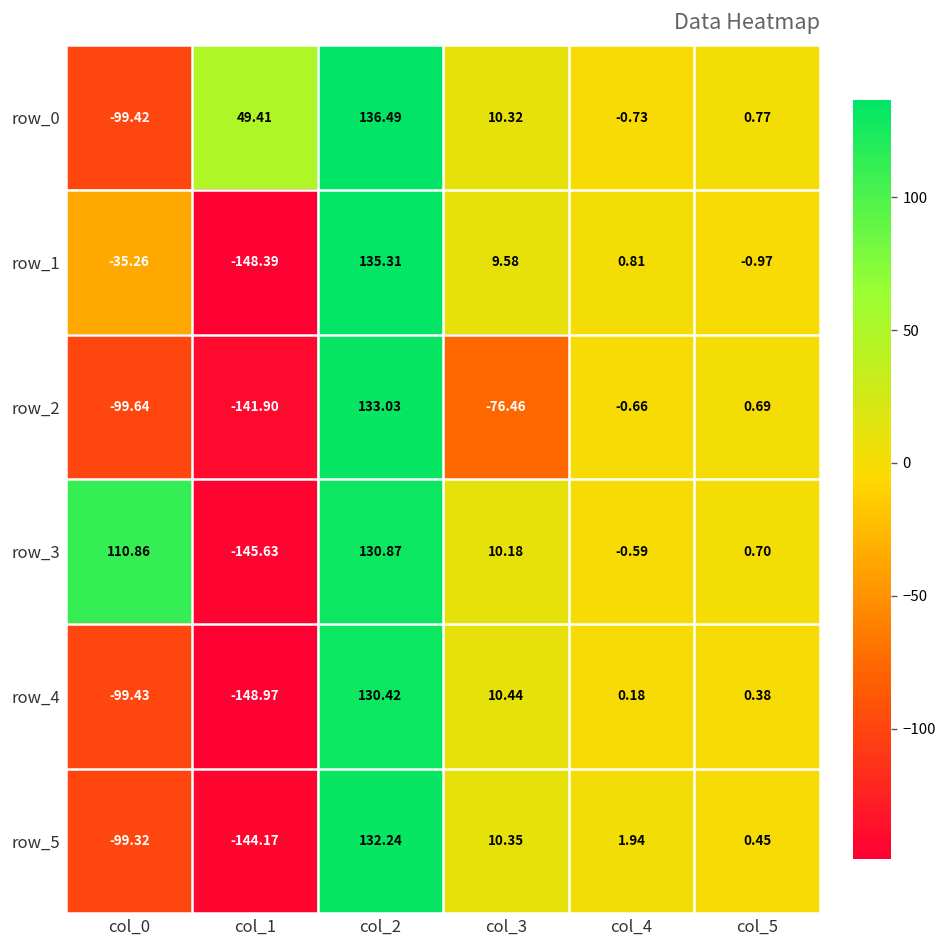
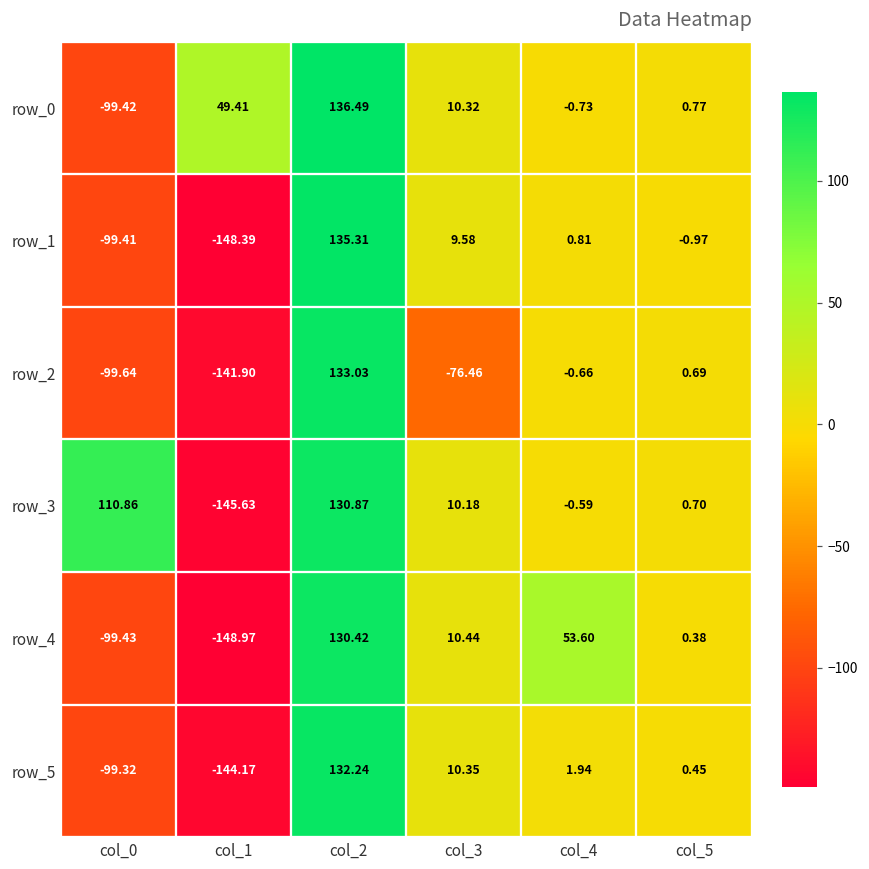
row_1, col_0: -35.26 -> -99.41
row_4, col_4: 0.18 -> 53.60
